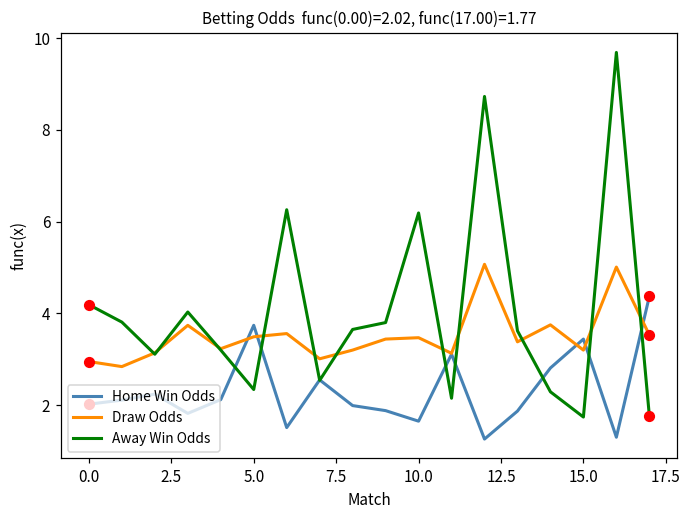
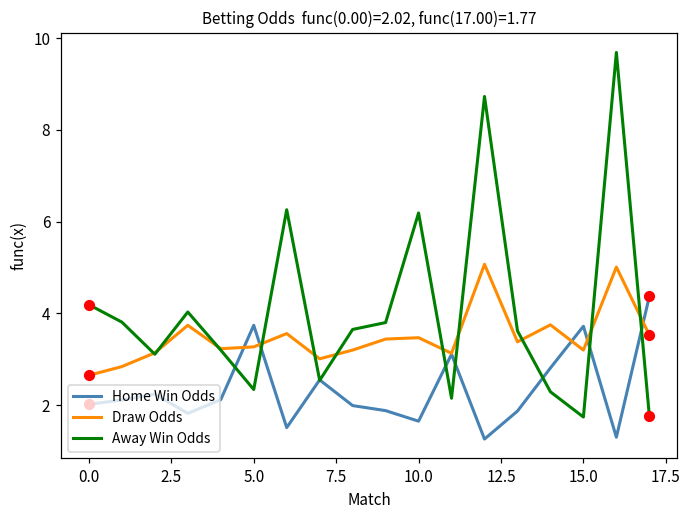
Draw Odds, 0.0: 3.0 -> 2.7
Draw Odds, 5.0: 3.5 -> 3.3
Home Win Odds, 15.0: 3.4 -> 3.7
